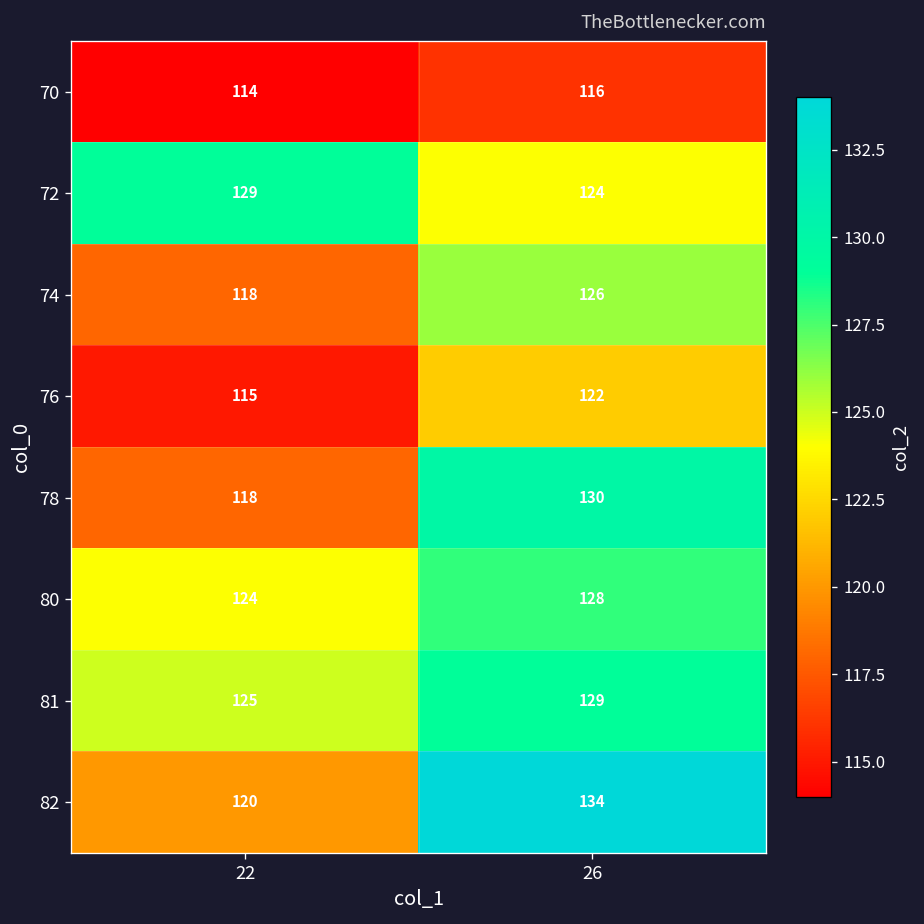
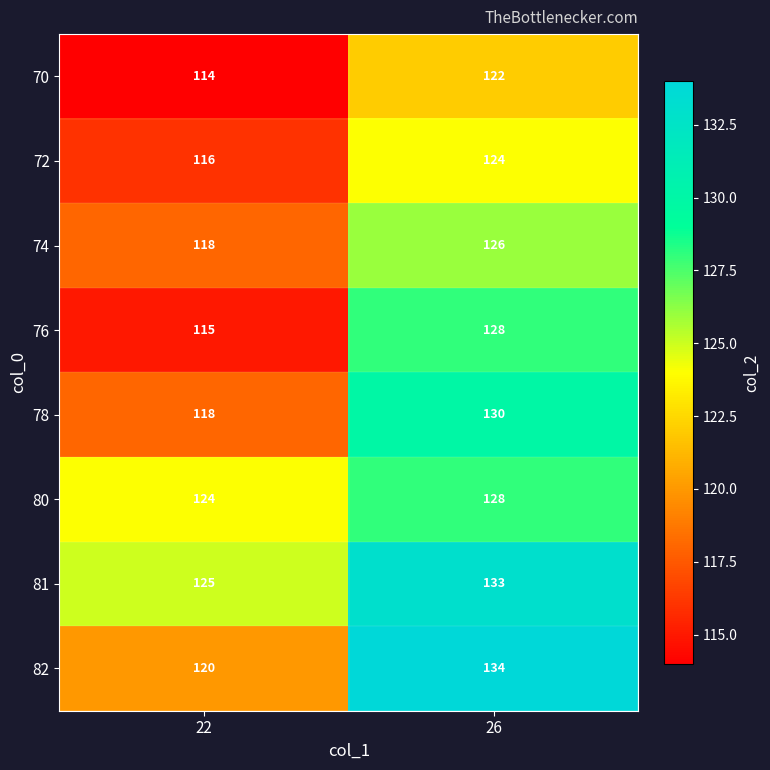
70, 26: 116 -> 122
72, 22: 129 -> 116
76, 26: 122 -> 128
81, 26: 129 -> 133
